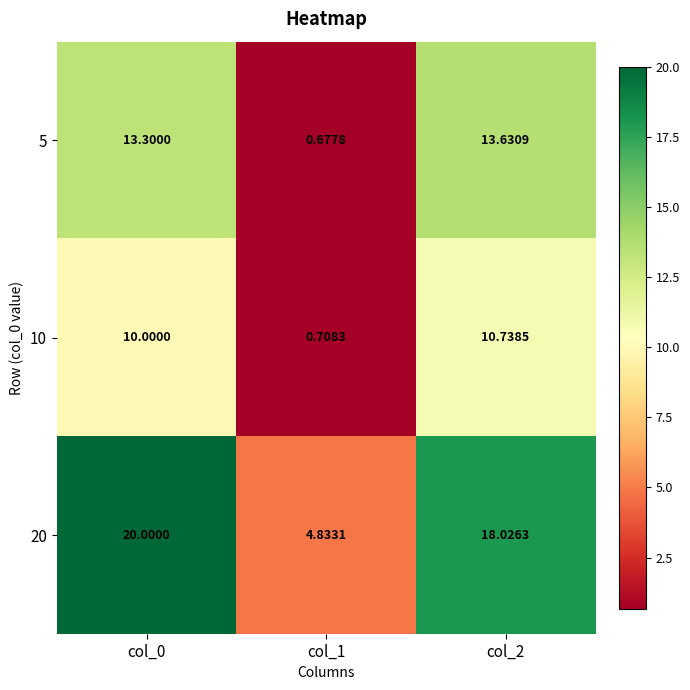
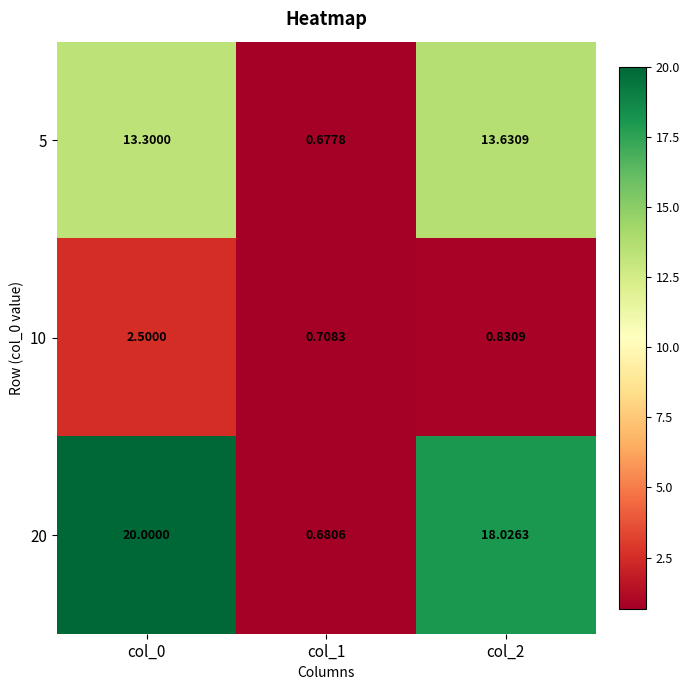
10, col_0: 10.0000 -> 2.5000
10, col_2: 10.7385 -> 0.8309
20, col_1: 4.8331 -> 0.6806
